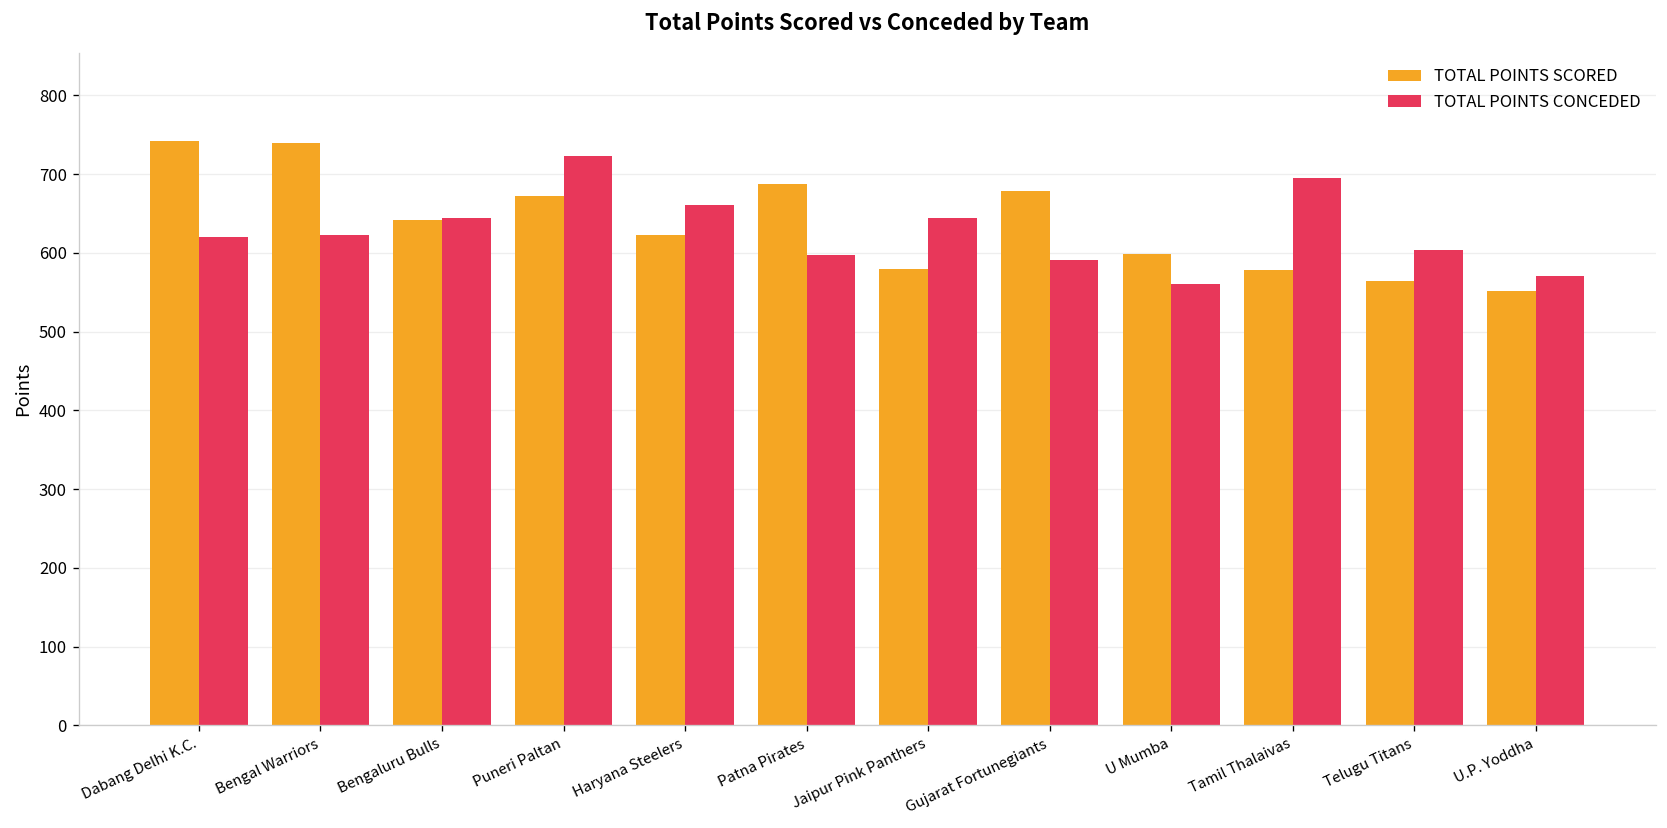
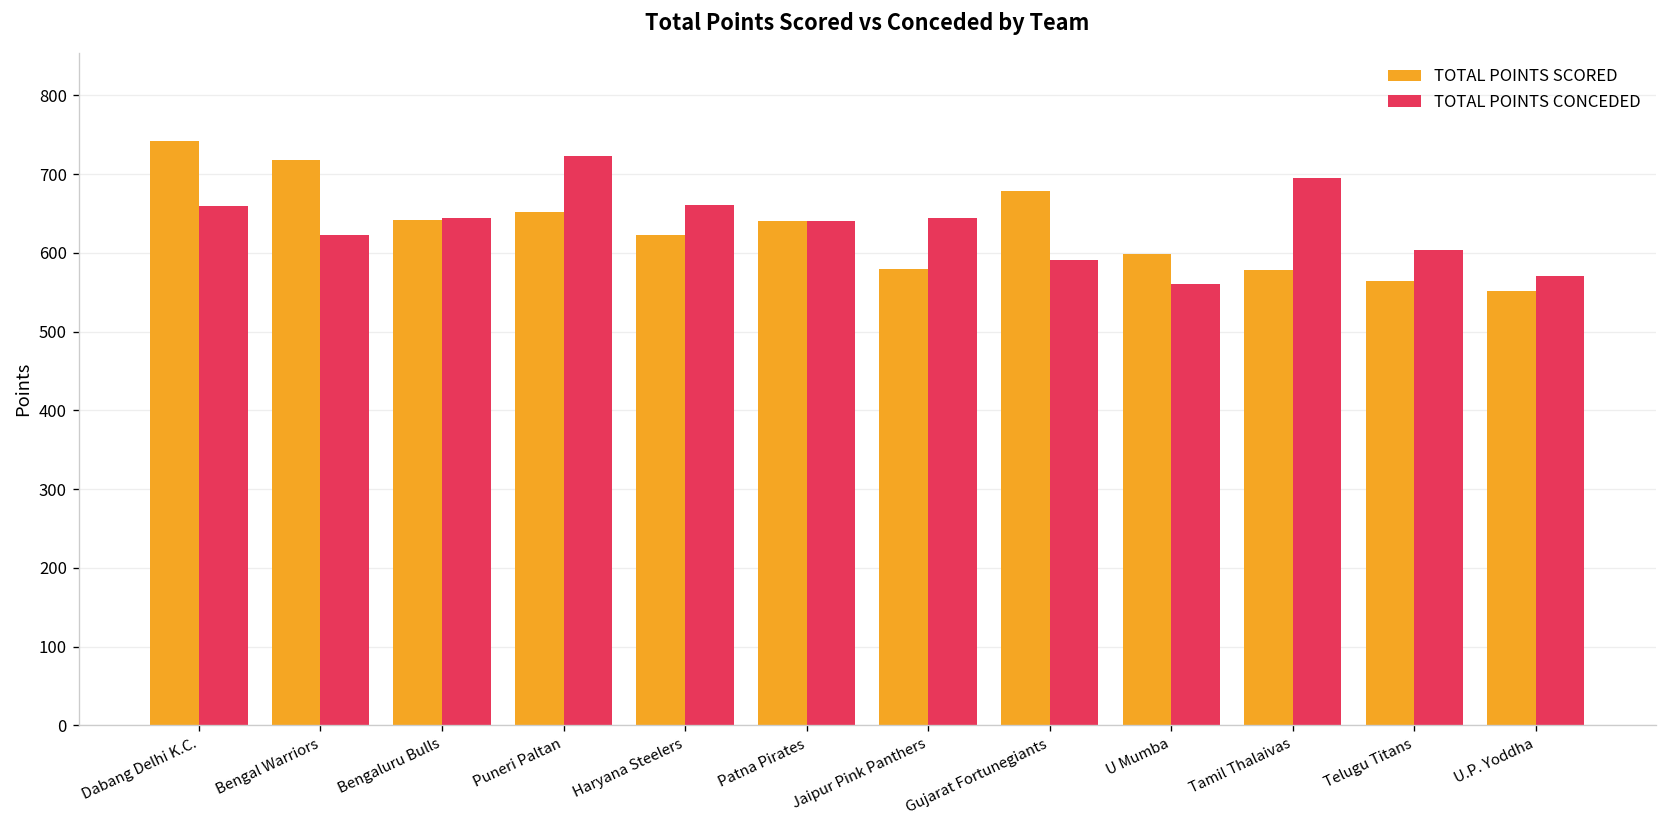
TOTAL POINTS CONCEDED, Dabang Delhi K.C.: 620 -> 660
TOTAL POINTS SCORED, Bengal Warriors: 740 -> 720
TOTAL POINTS SCORED, Puneri Paltan: 670 -> 650
TOTAL POINTS SCORED, Patna Pirates: 690 -> 640
TOTAL POINTS CONCEDED, Patna Pirates: 600 -> 640
